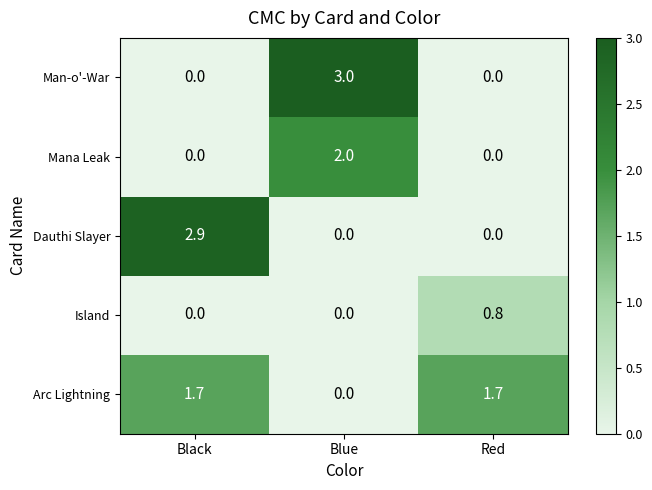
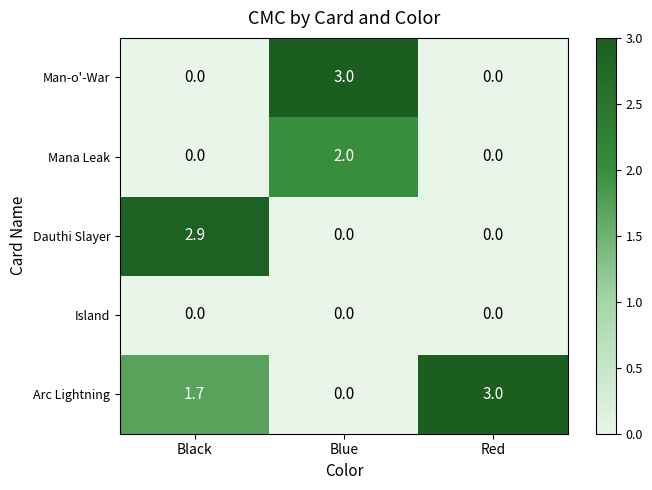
Island, Red: 0.8 -> 0.0
Arc Lightning, Red: 1.7 -> 3.0
